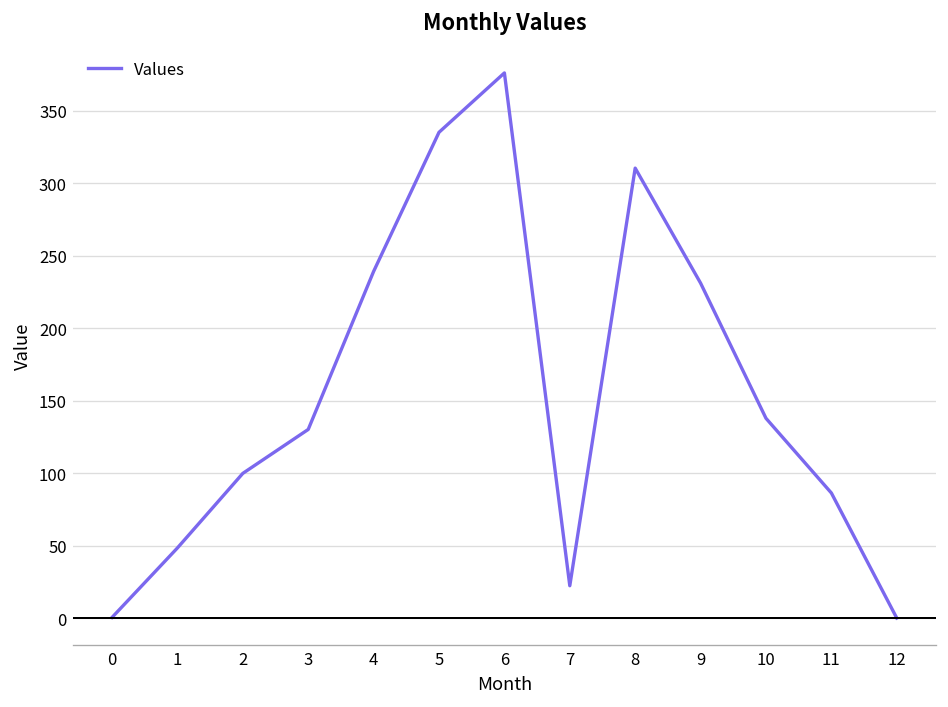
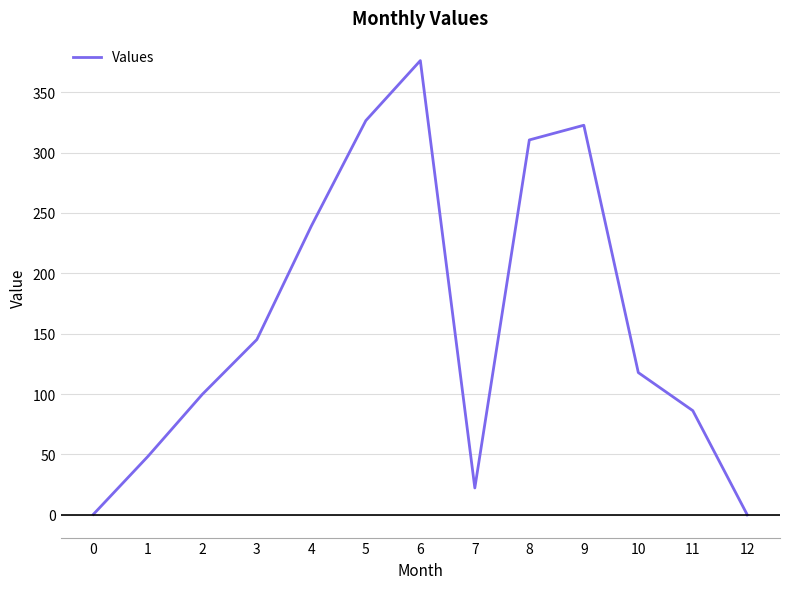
3: 130 -> 145
5: 335 -> 326
9: 231 -> 323
10: 138 -> 118
